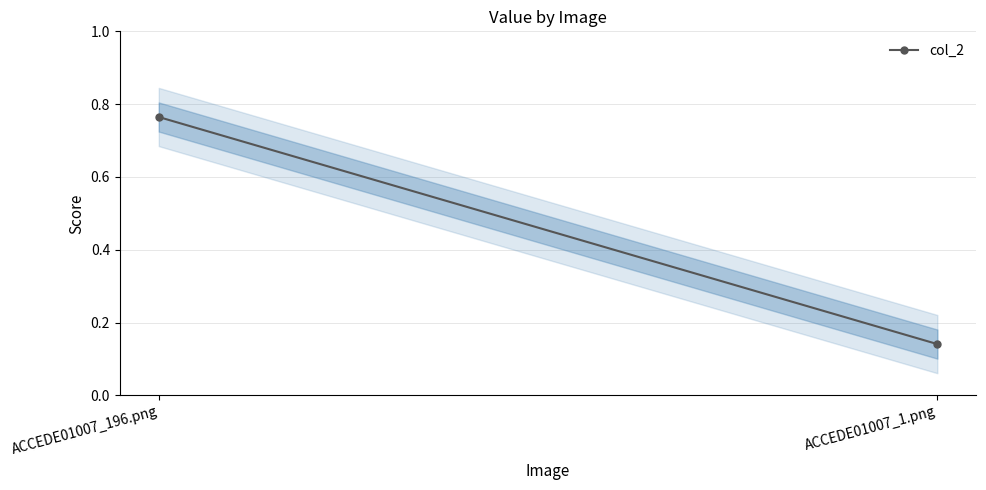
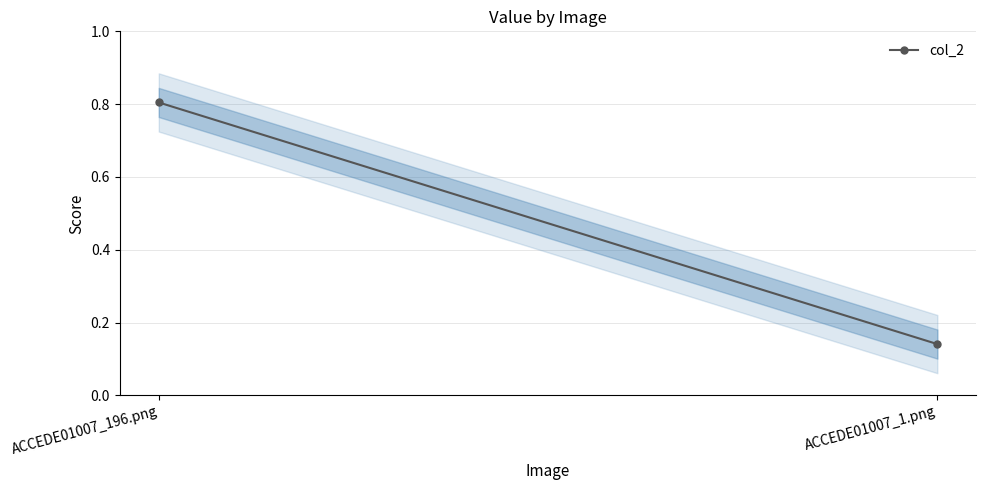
col_2, ACCEDE01007_196.png: 0.76 -> 0.80
